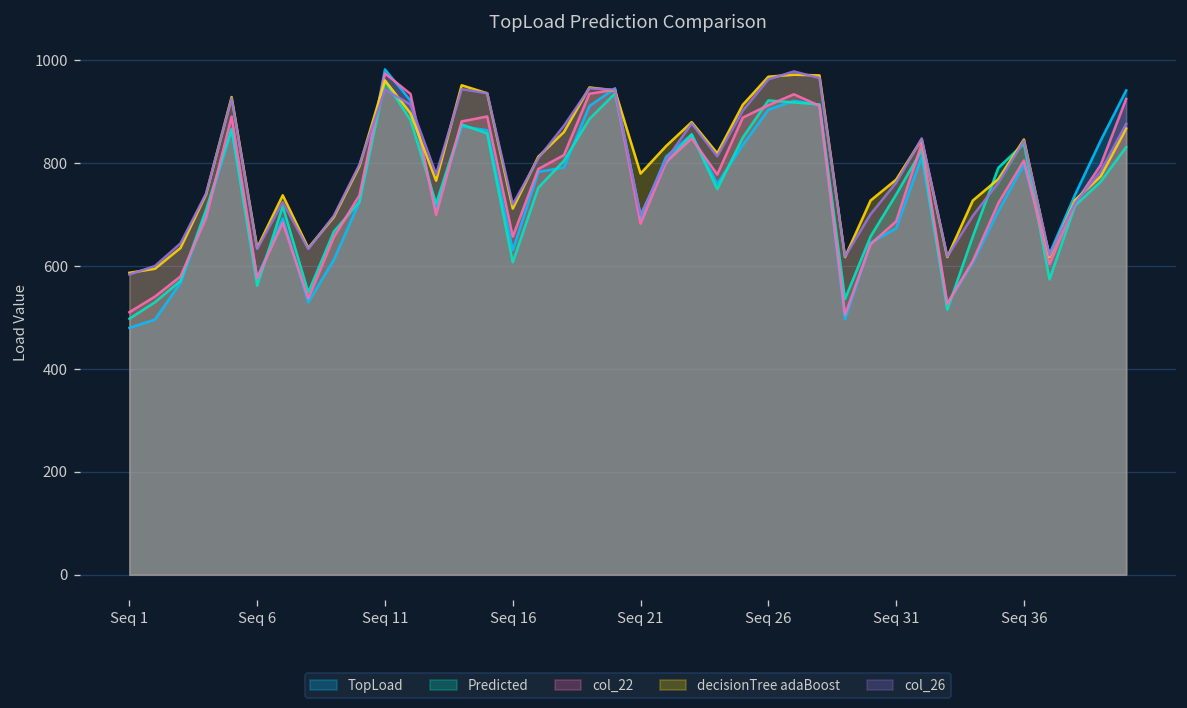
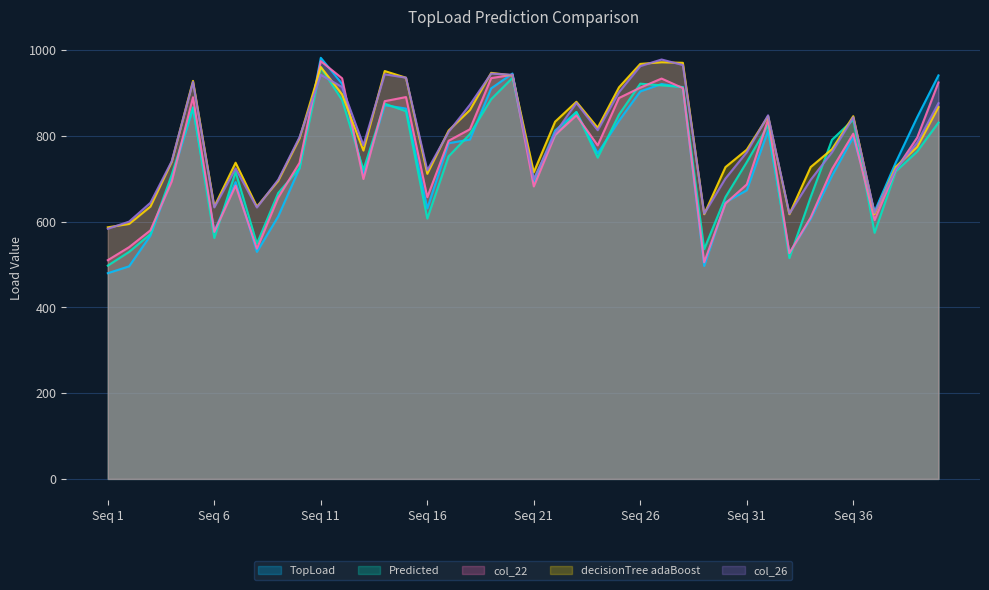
decisionTree adaBoost, Seq 21: 780 -> 720
